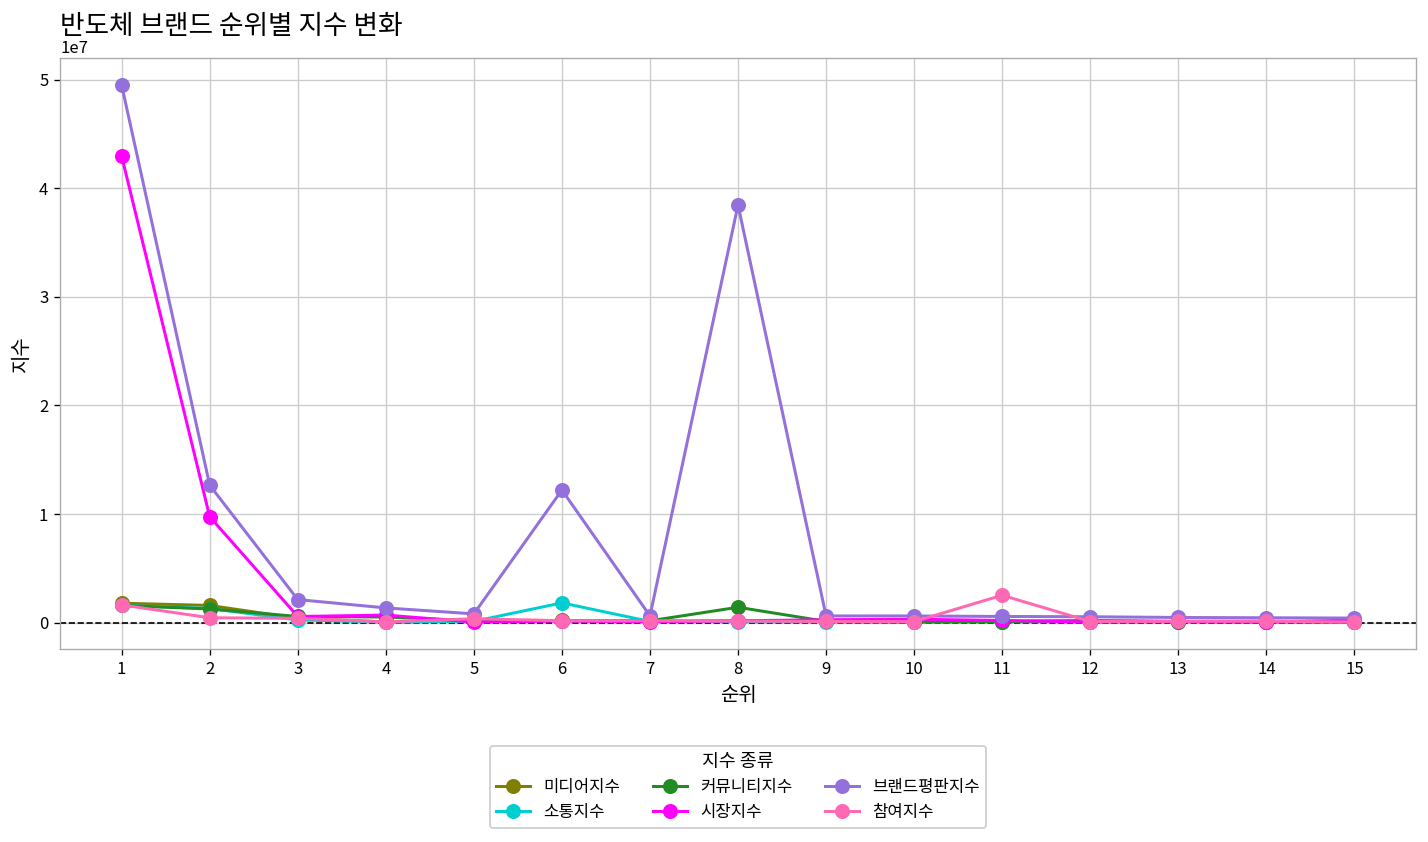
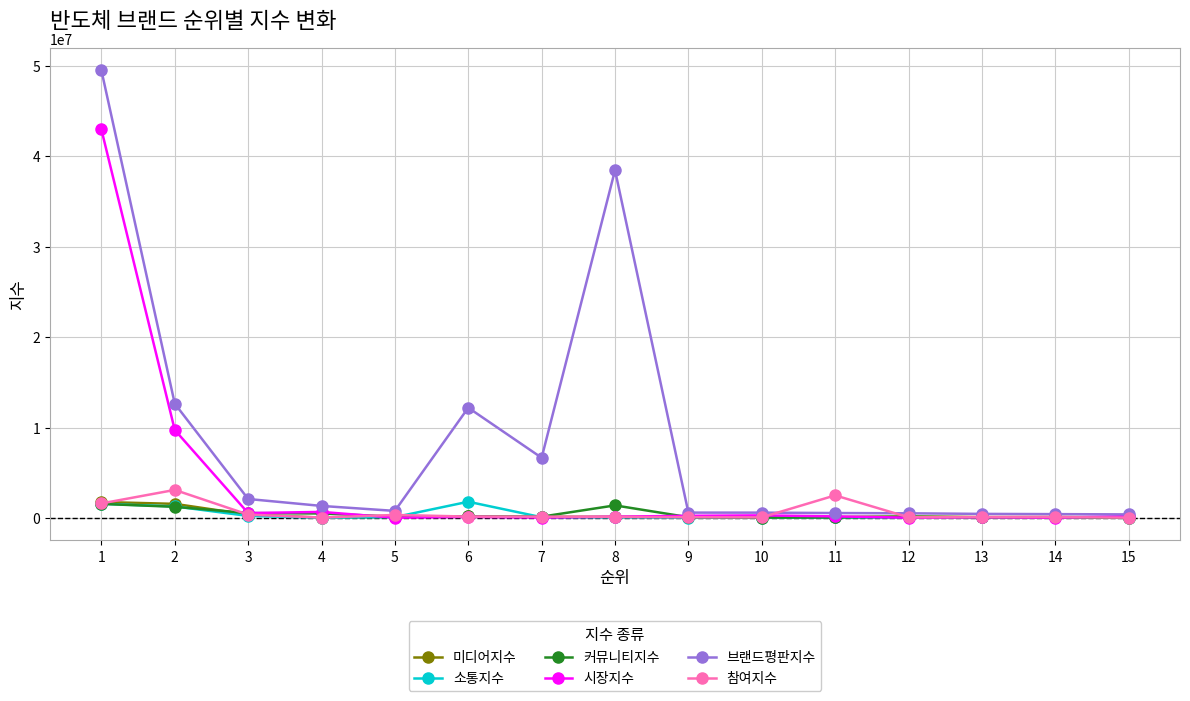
참여지수, 2: 0 -> 3000000
브랜드평판지수, 7: 1000000 -> 7000000
